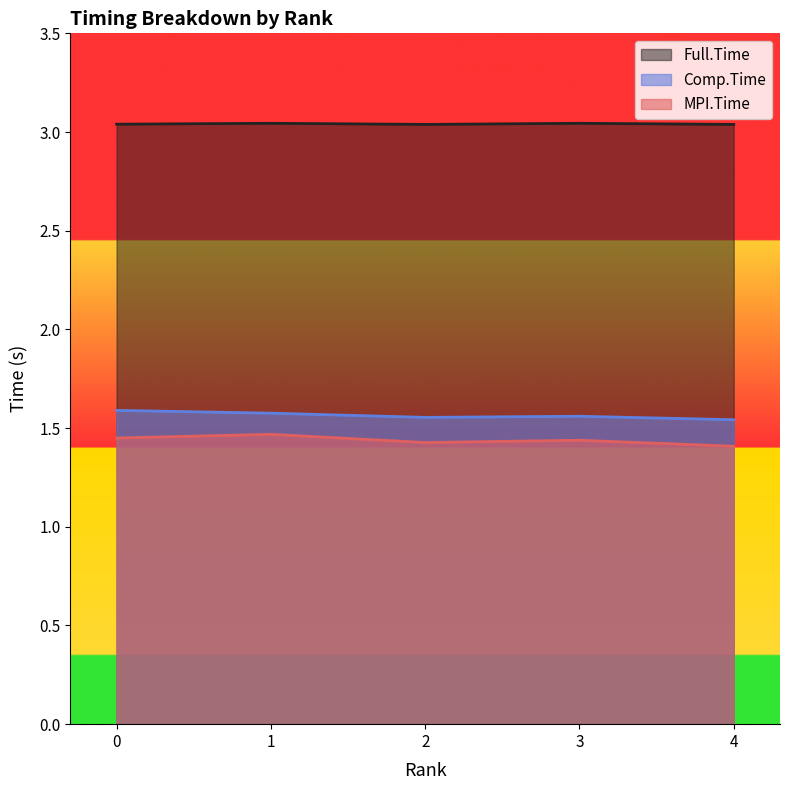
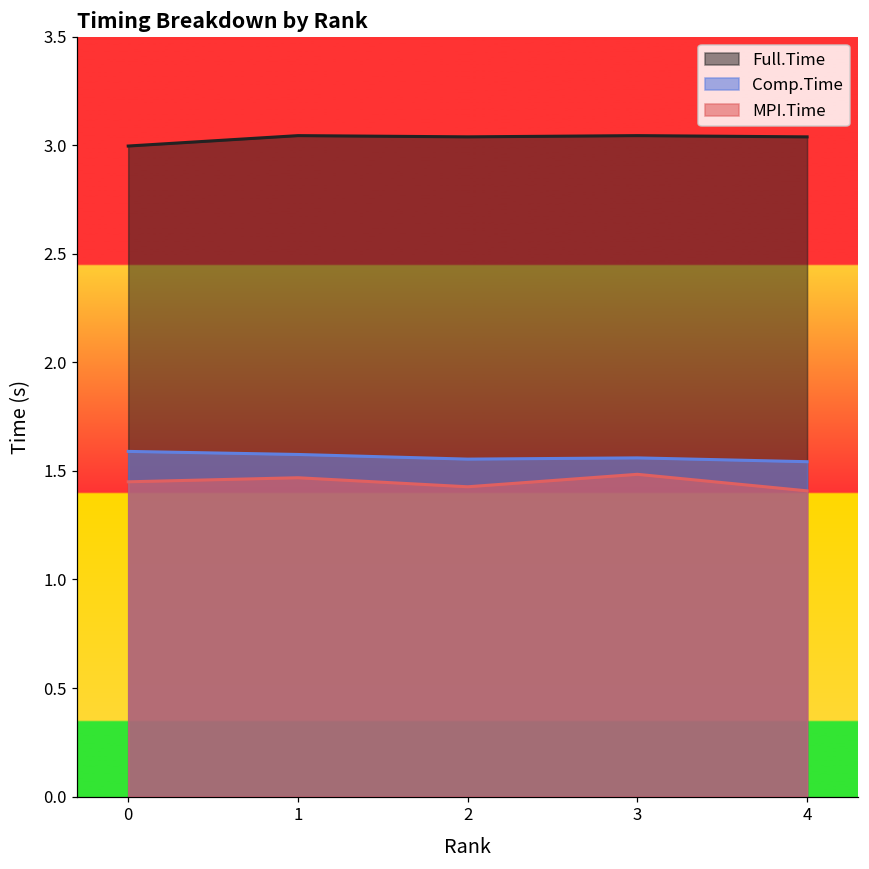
Full.Time, 0: 3.04 -> 3.00
MPI.Time, 3: 1.44 -> 1.48
